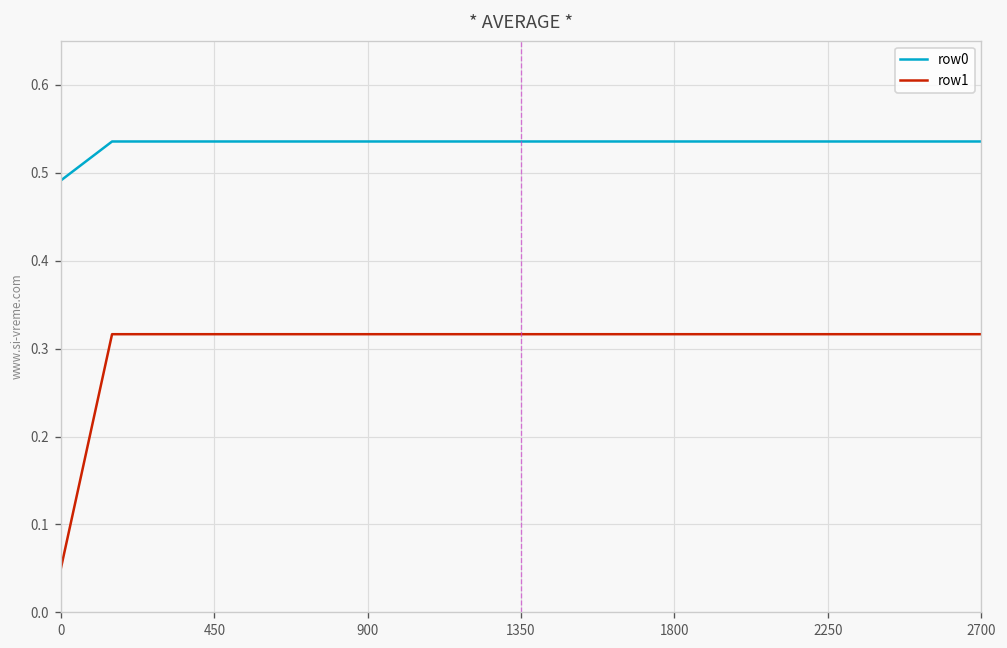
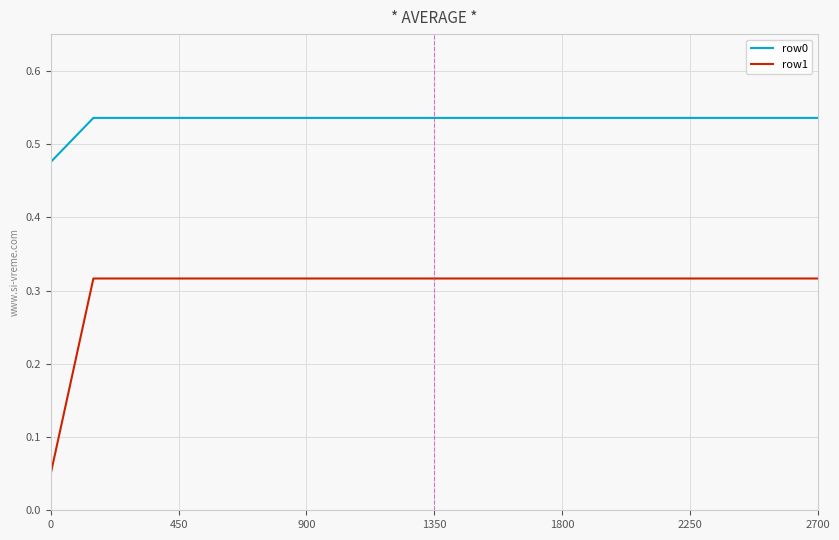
row0, 0: 0.49 -> 0.48
